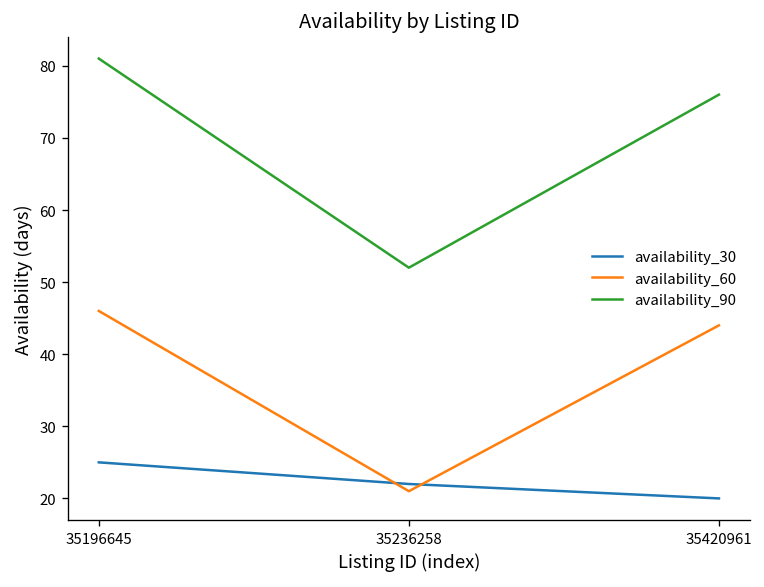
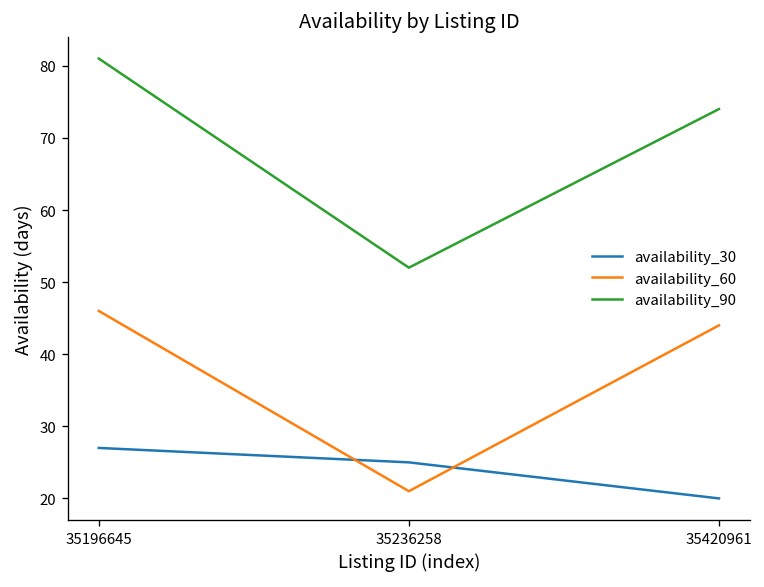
availability_30, 35196645: 25 -> 27
availability_30, 35236258: 22 -> 25
availability_90, 35420961: 76 -> 74
